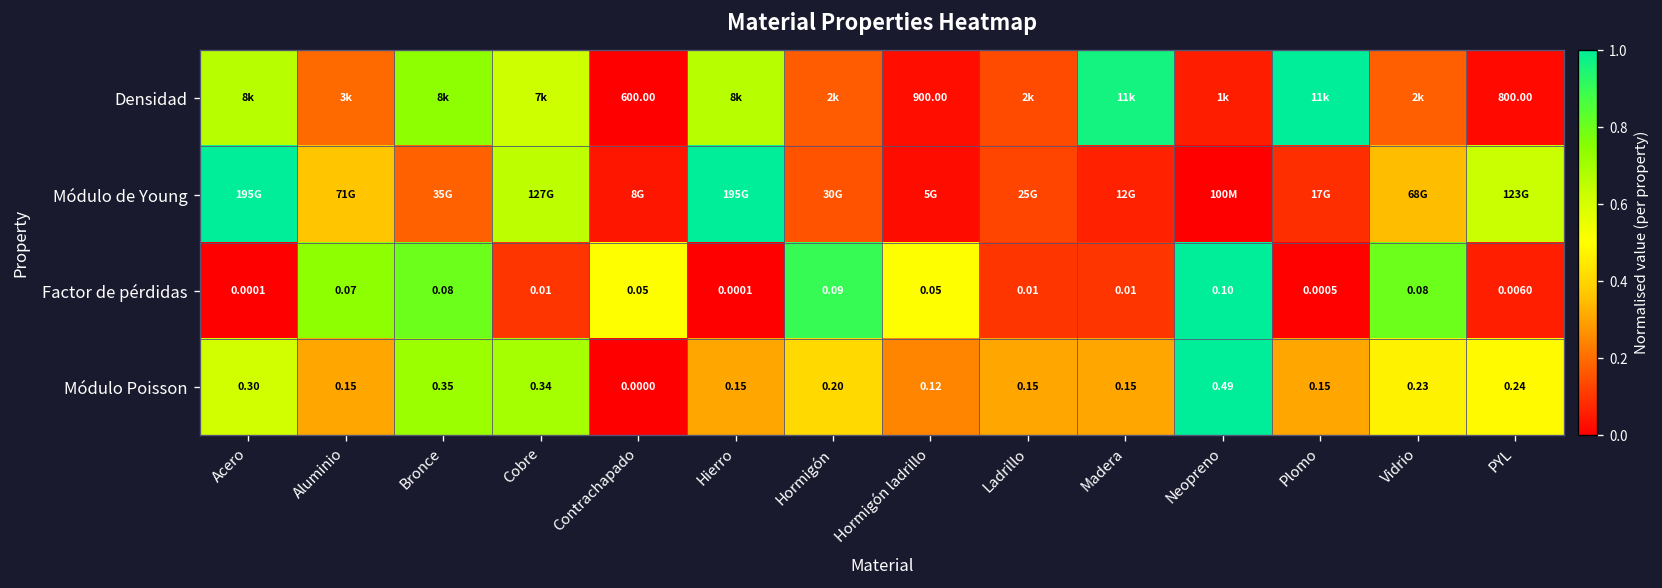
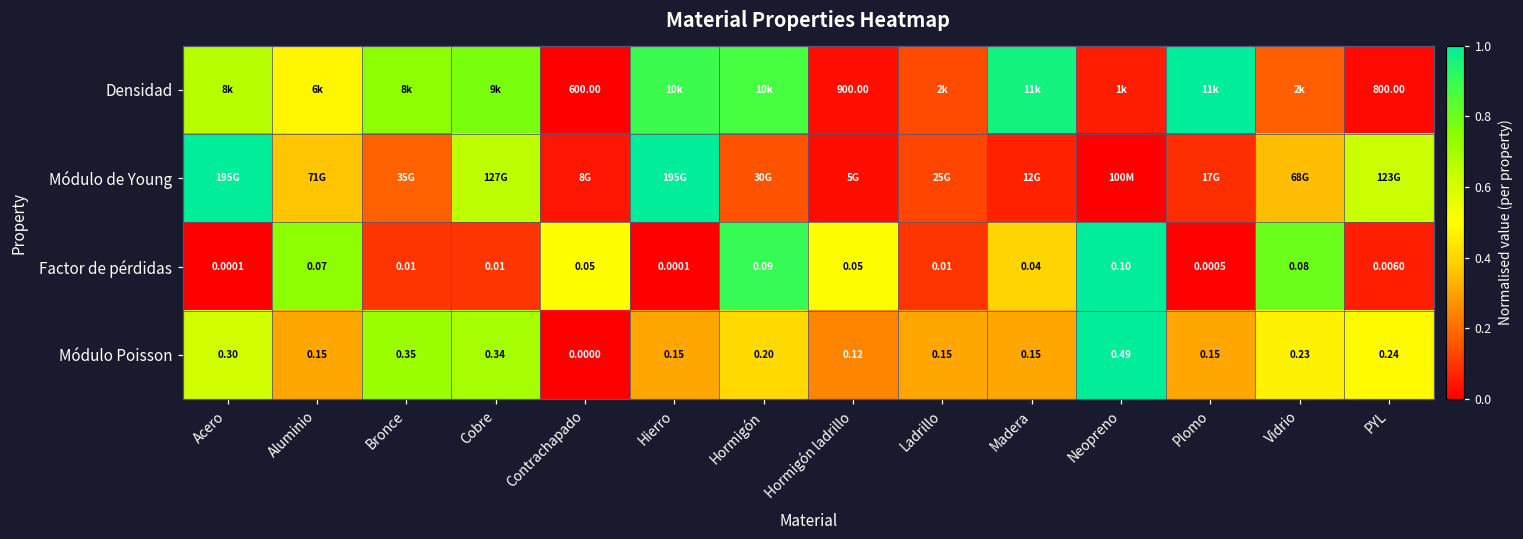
Densidad, Aluminio: 3k -> 6k
Densidad, Cobre: 7k -> 9k
Densidad, Hierro: 8k -> 10k
Densidad, Hormigón: 2k -> 10k
Factor de pérdidas, Bronce: 0.08 -> 0.01
Factor de pérdidas, Madera: 0.01 -> 0.04
